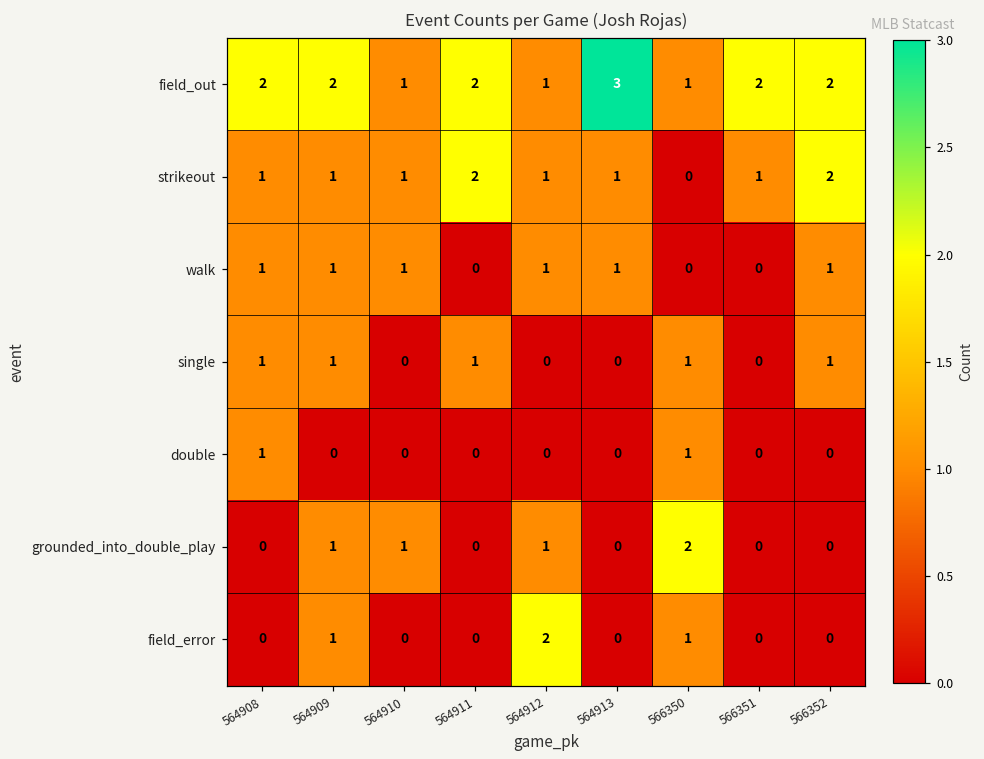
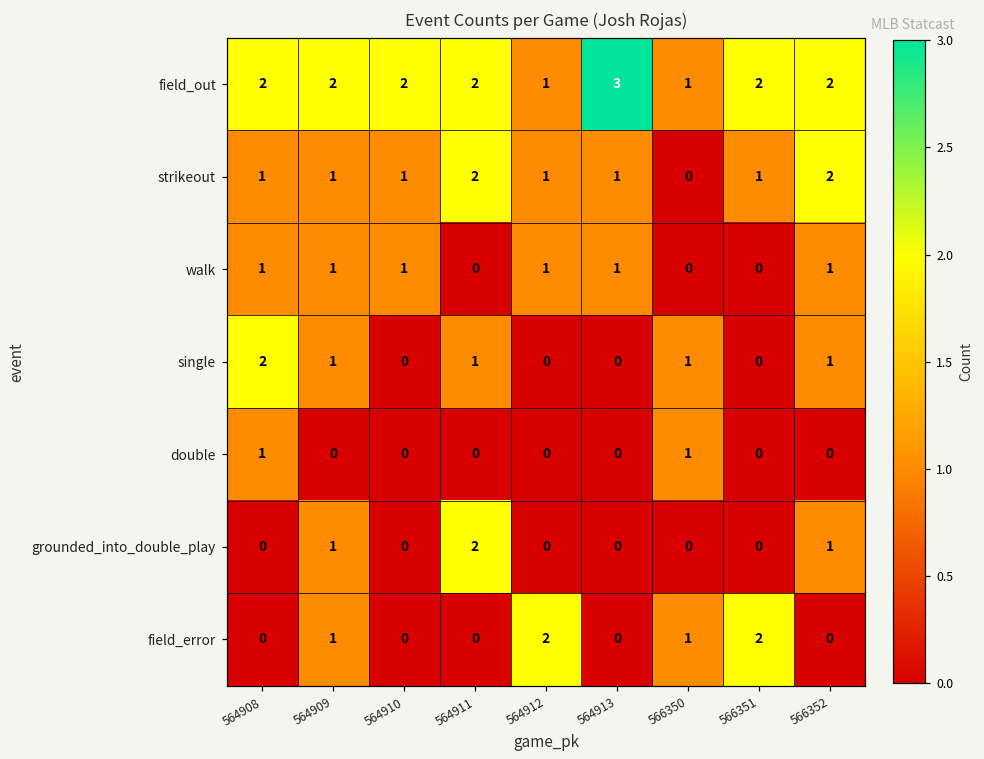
field_out, 564910: 1 -> 2
single, 564908: 1 -> 2
grounded_into_double_play, 564910: 1 -> 0
grounded_into_double_play, 564911: 0 -> 2
grounded_into_double_play, 564912: 1 -> 0
grounded_into_double_play, 566350: 2 -> 0
grounded_into_double_play, 566352: 0 -> 1
field_error, 566351: 0 -> 2
